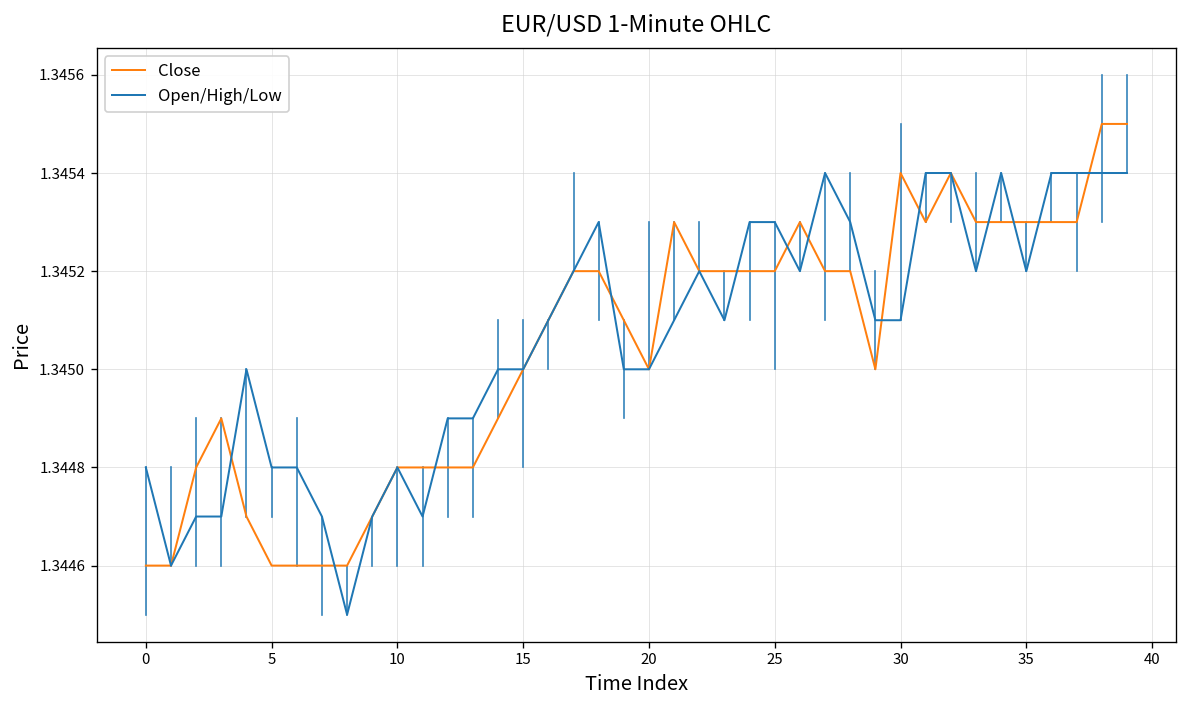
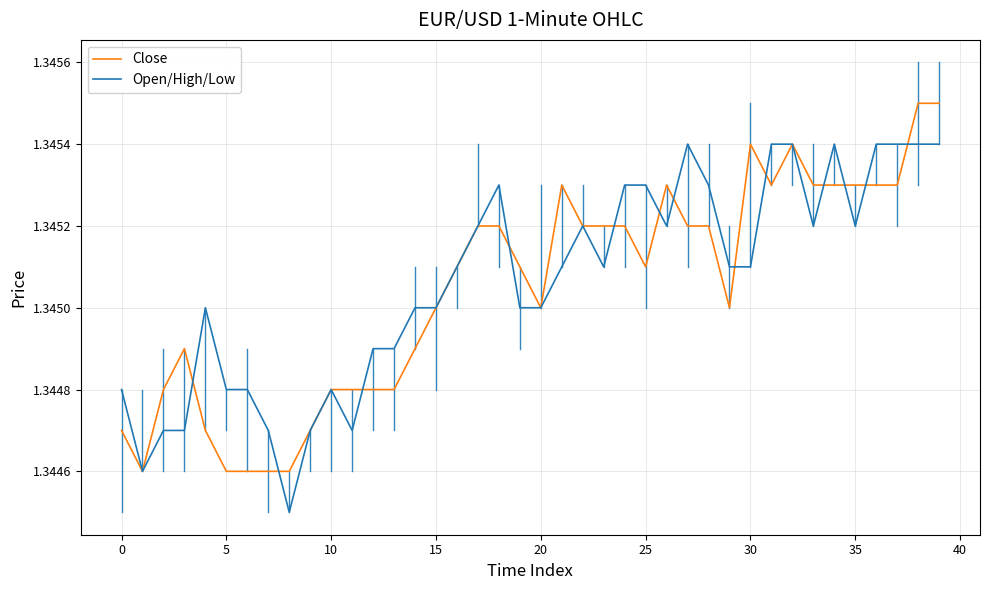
Close, 0: 1.3446 -> 1.3447
Close, 25: 1.3452 -> 1.3451
